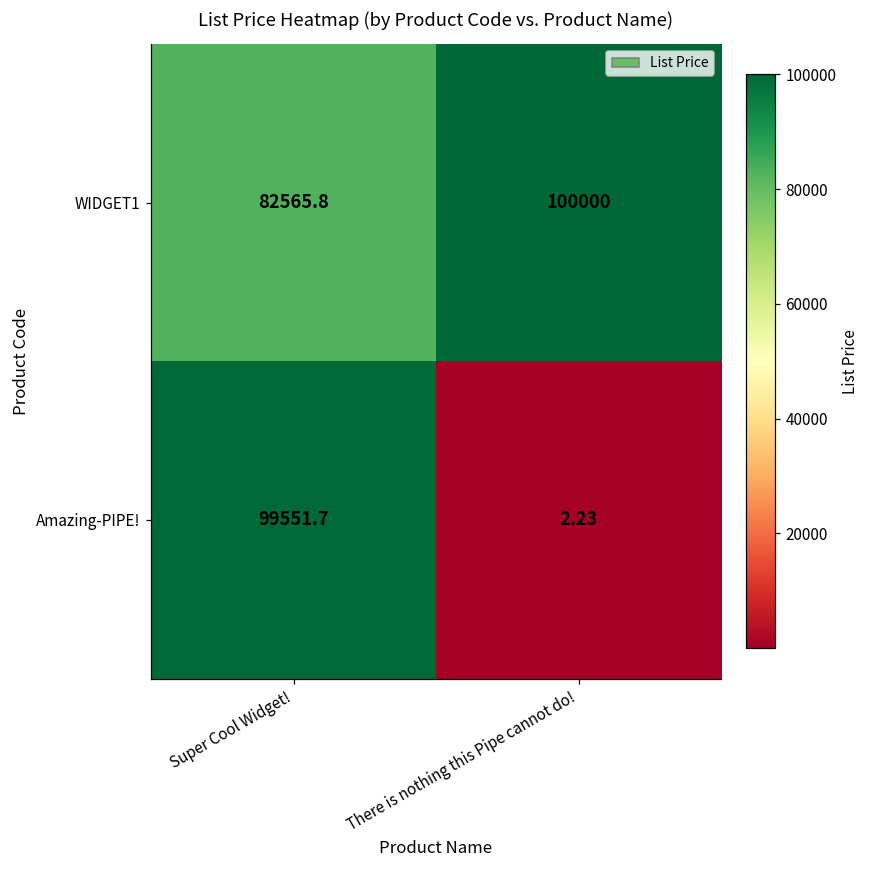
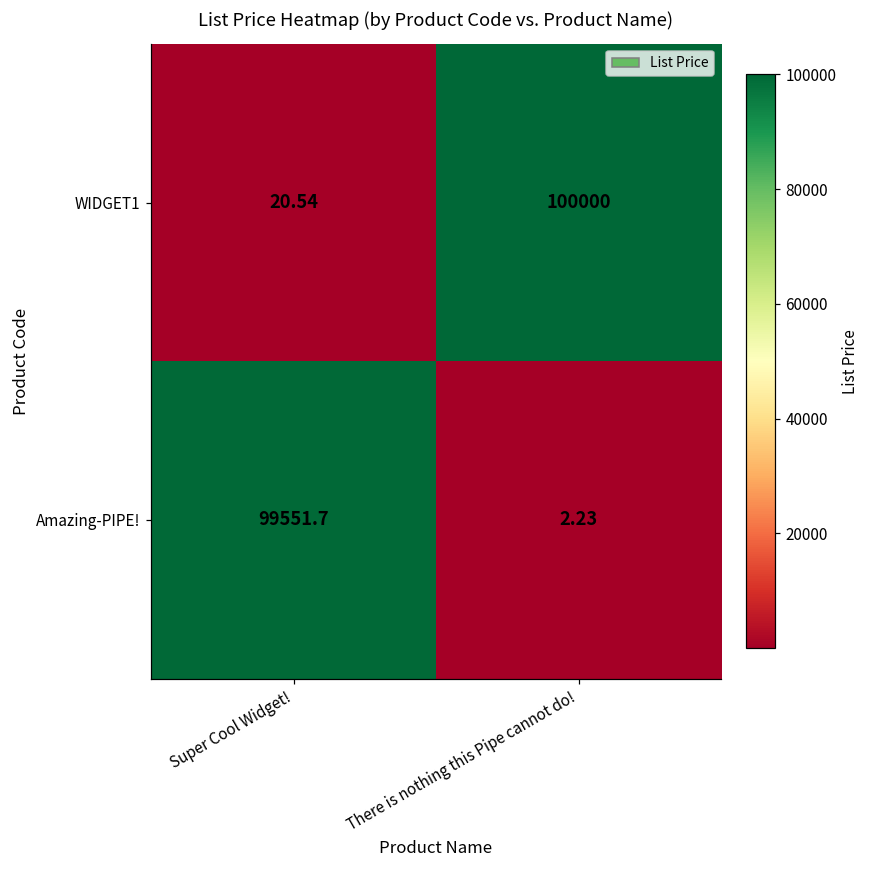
WIDGET1, Super Cool Widget!: 82565.8 -> 20.54
